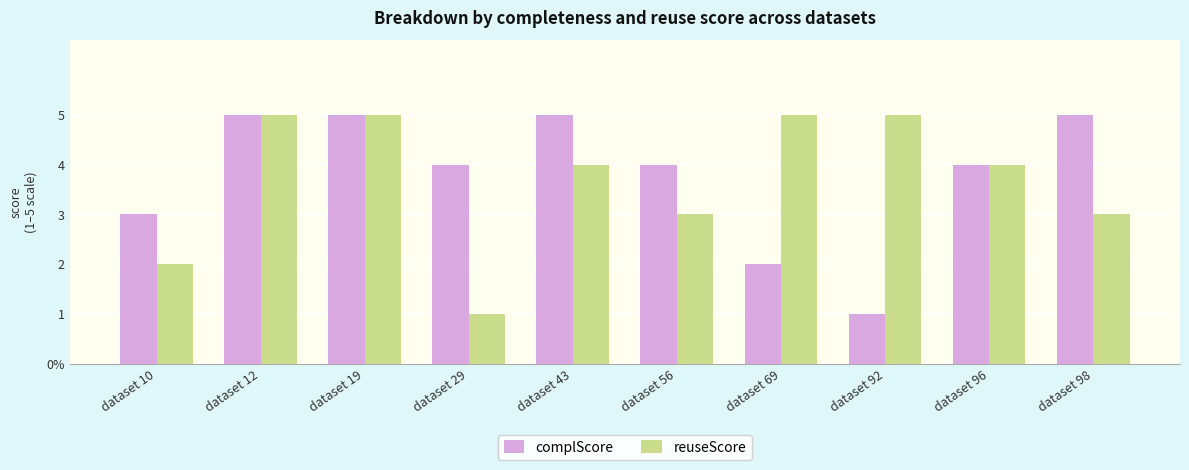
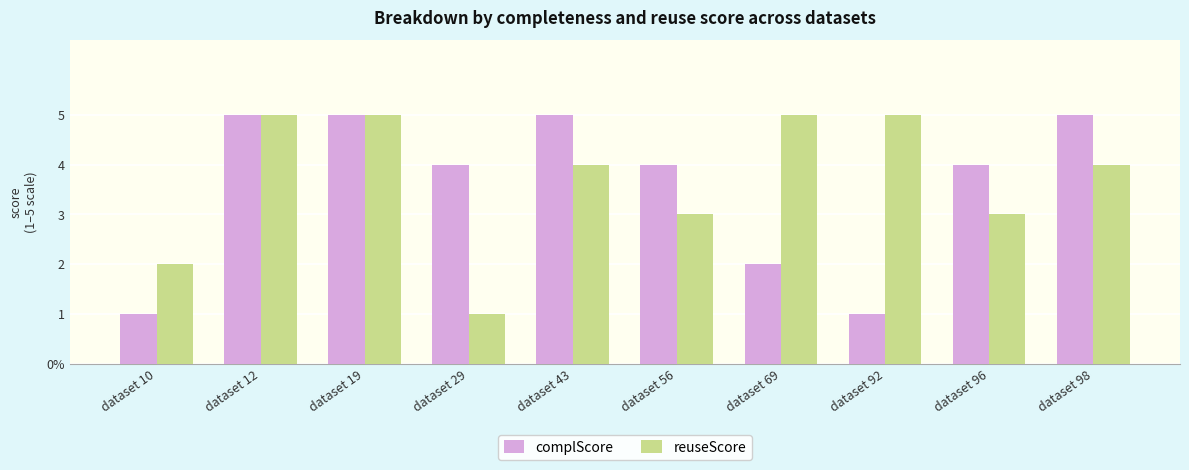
complScore, dataset 10: 3 -> 1
reuseScore, dataset 96: 4 -> 3
reuseScore, dataset 98: 3 -> 4
